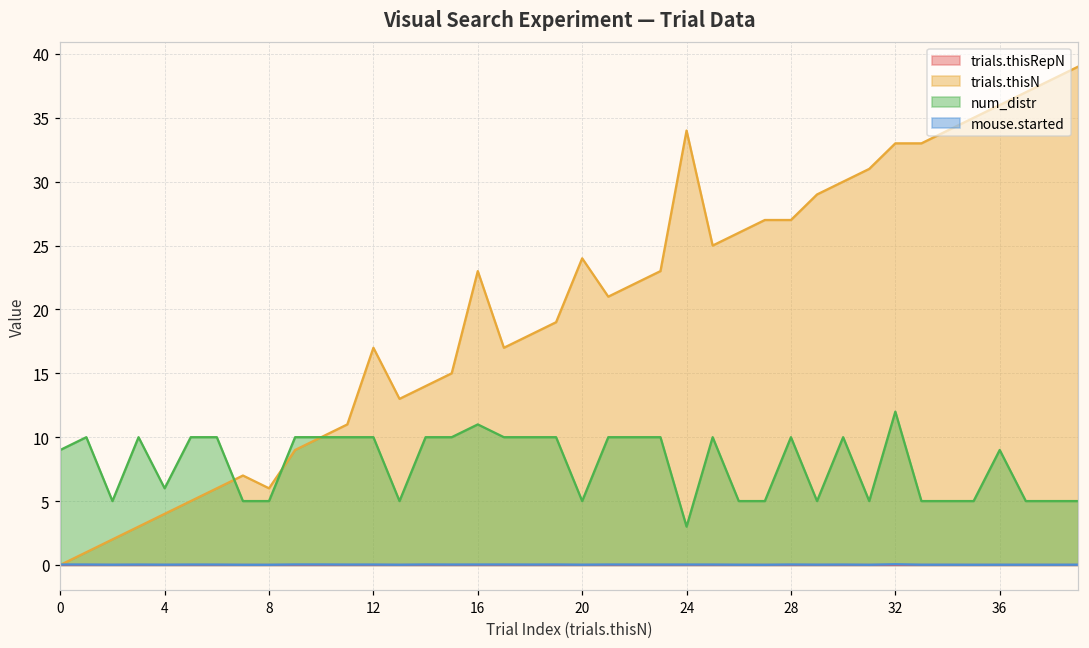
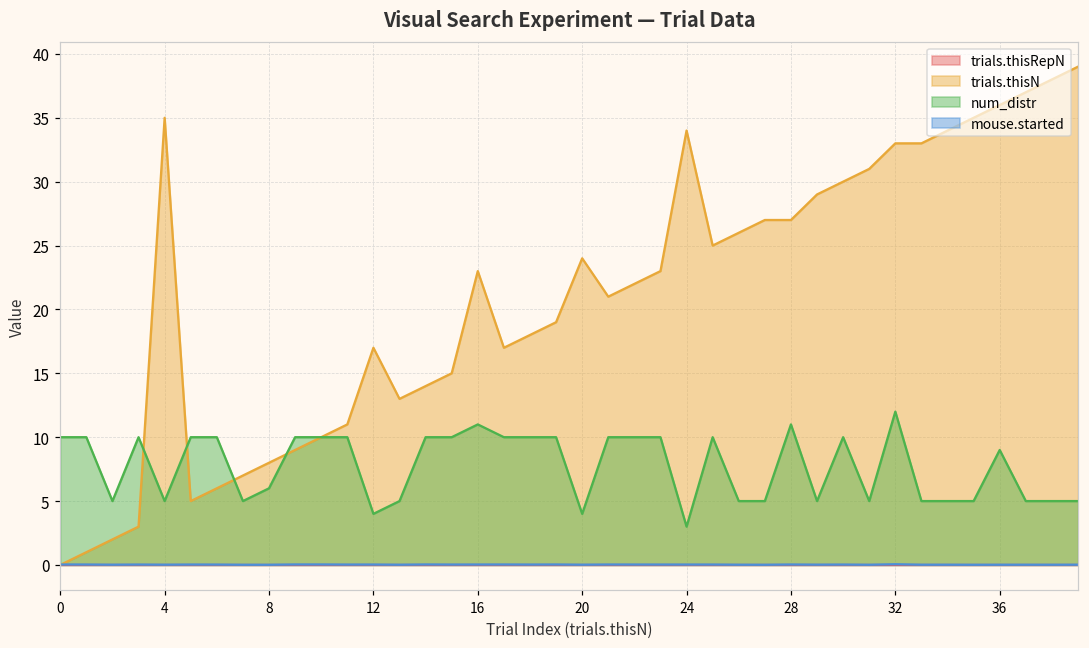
num_distr, 0: 9 -> 10
trials.thisN, 4: 4 -> 35
num_distr, 4: 6 -> 5
trials.thisN, 8: 6 -> 8
num_distr, 8: 5 -> 6
num_distr, 12: 10 -> 4
num_distr, 20: 5 -> 4
num_distr, 28: 10 -> 11
